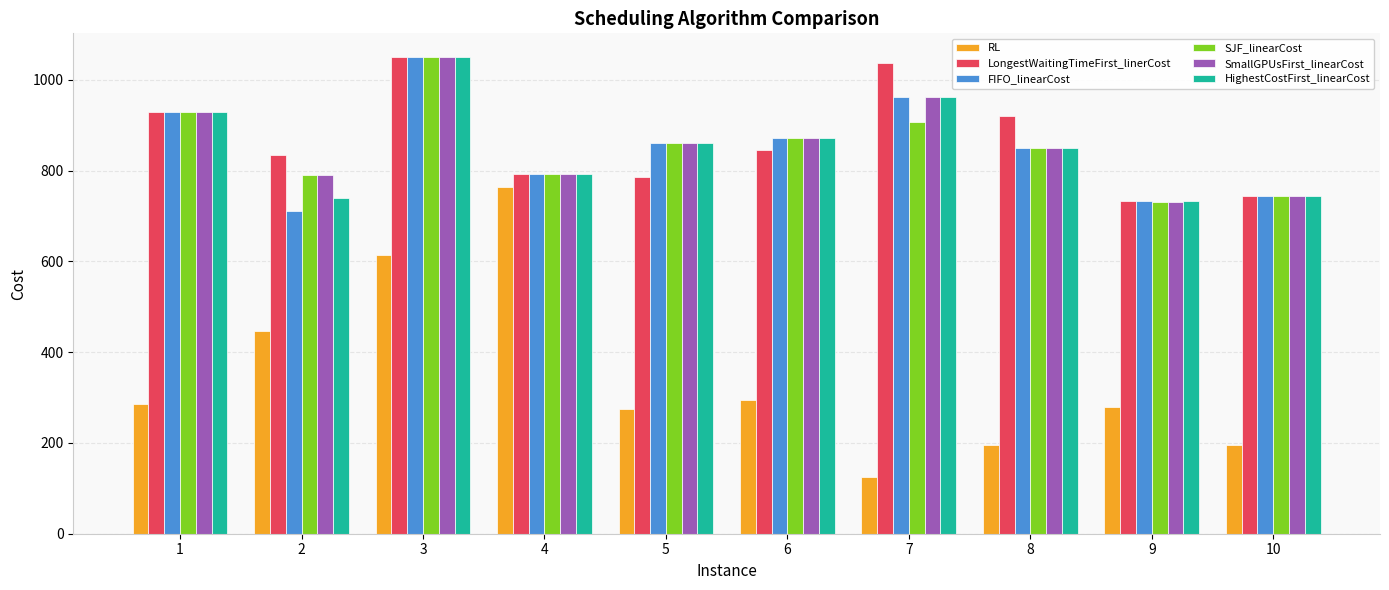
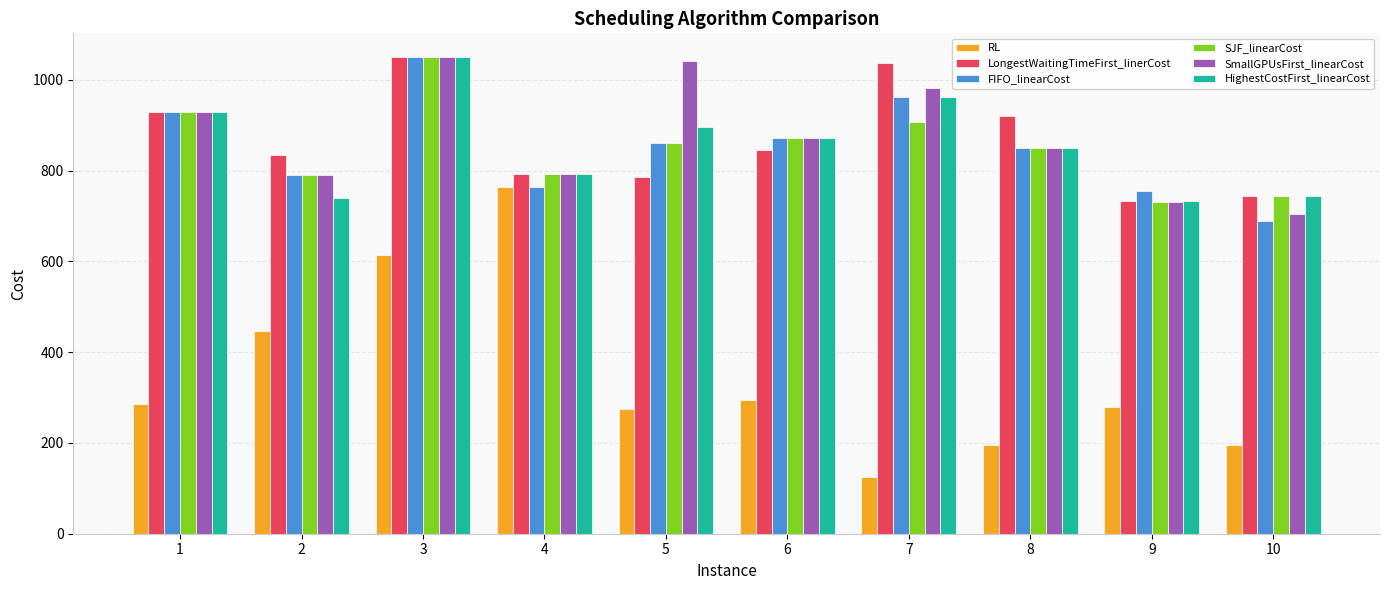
FIFO_linearCost, 2: 710 -> 790
FIFO_linearCost, 4: 790 -> 760
SmallGPUsFirst_linearCost, 5: 860 -> 1040
HighestCostFirst_linearCost, 5: 860 -> 900
SmallGPUsFirst_linearCost, 7: 960 -> 980
FIFO_linearCost, 9: 730 -> 760
FIFO_linearCost, 10: 740 -> 690
SmallGPUsFirst_linearCost, 10: 740 -> 700
